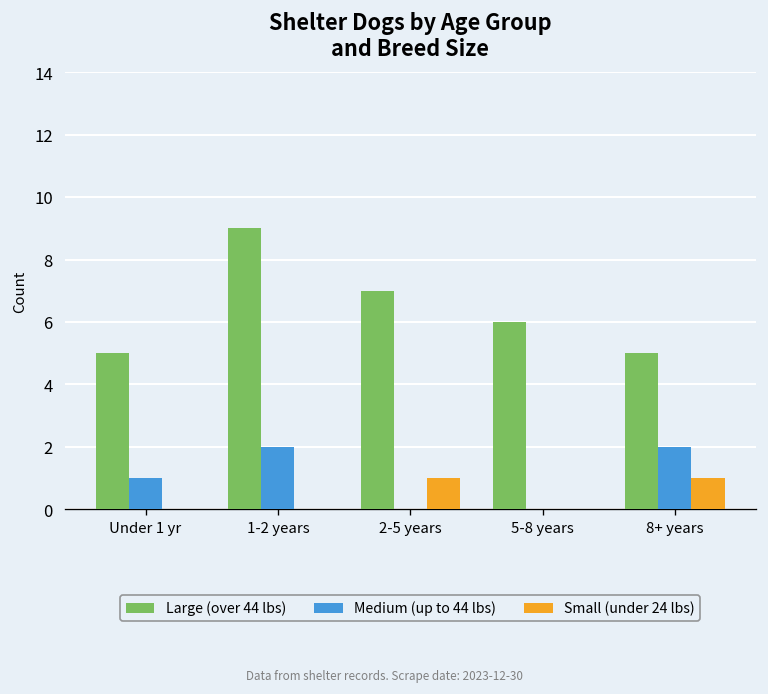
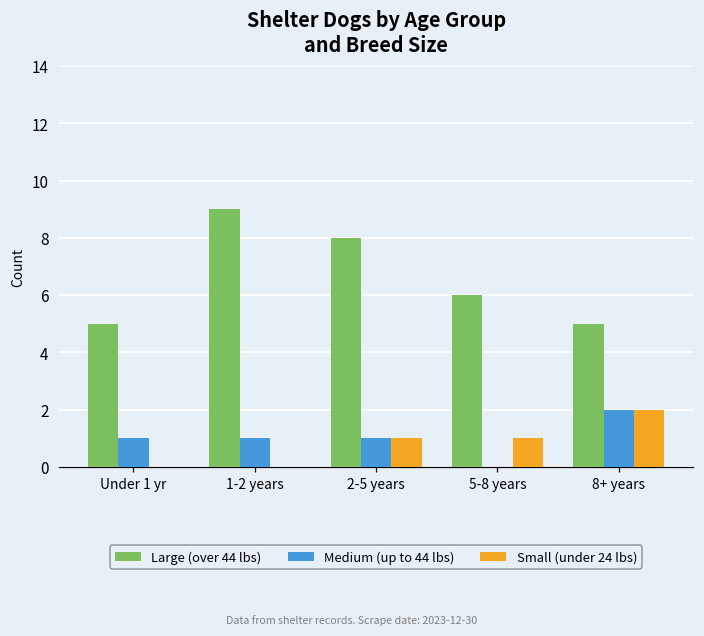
Medium (up to 44 lbs), 1-2 years: 2 -> 1
Large (over 44 lbs), 2-5 years: 7 -> 8
Medium (up to 44 lbs), 2-5 years: 0 -> 1
Small (under 24 lbs), 5-8 years: 0 -> 1
Small (under 24 lbs), 8+ years: 1 -> 2
